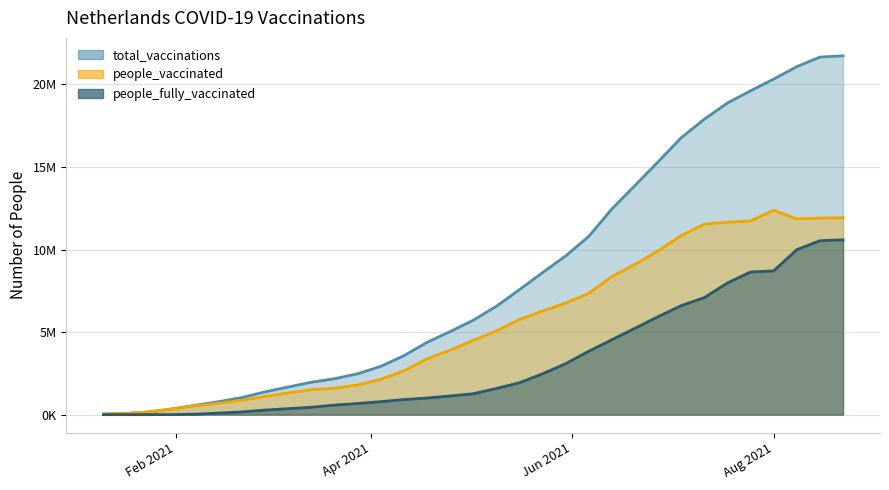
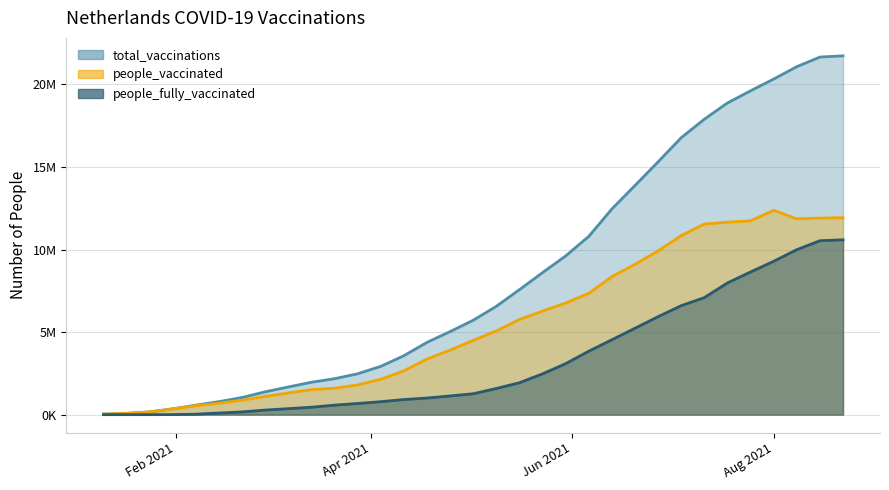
people_fully_vaccinated, Aug 2021: 8700000 -> 9300000
